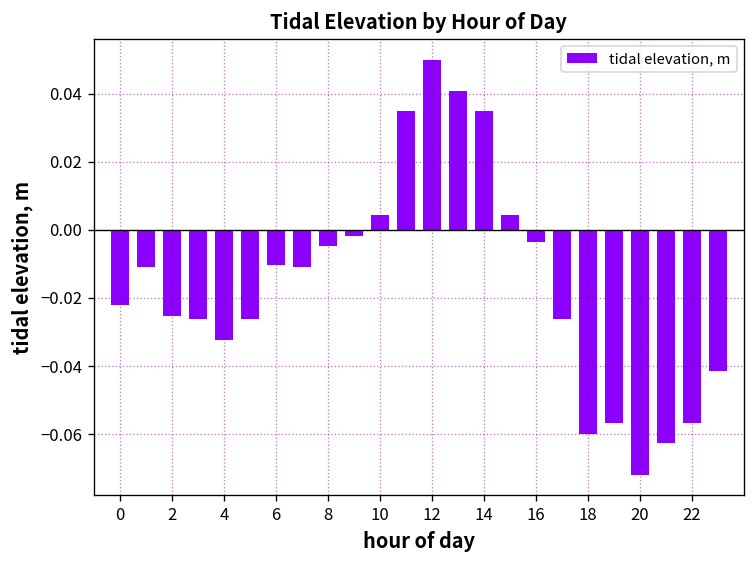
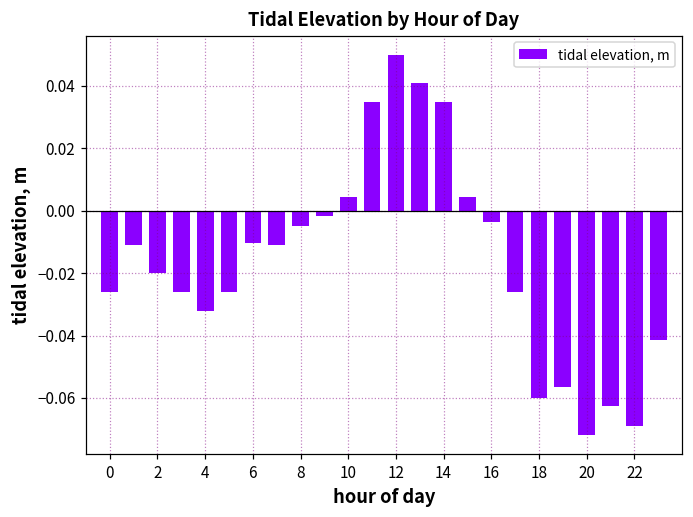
0: -0.022 -> -0.026
2: -0.025 -> -0.020
22: -0.057 -> -0.069
